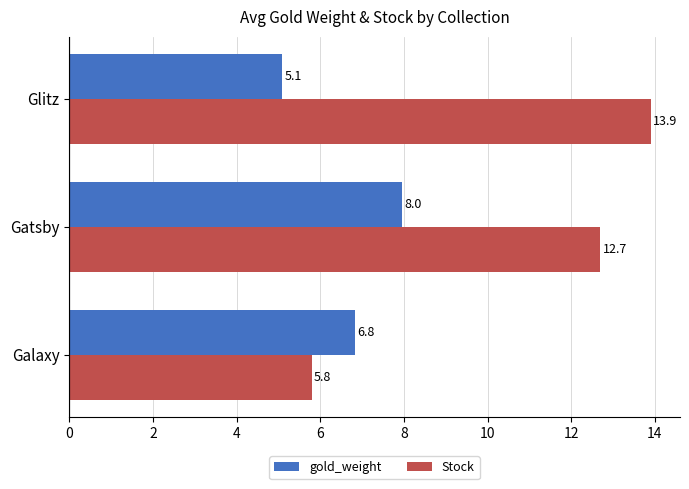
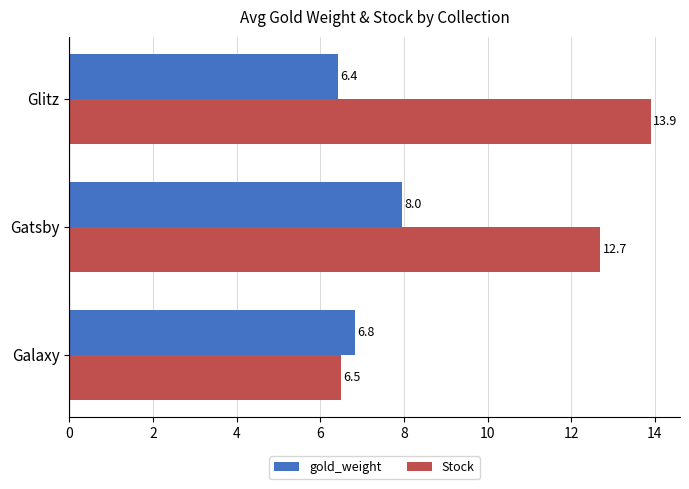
gold_weight, Glitz: 5.1 -> 6.4
Stock, Galaxy: 5.8 -> 6.5
